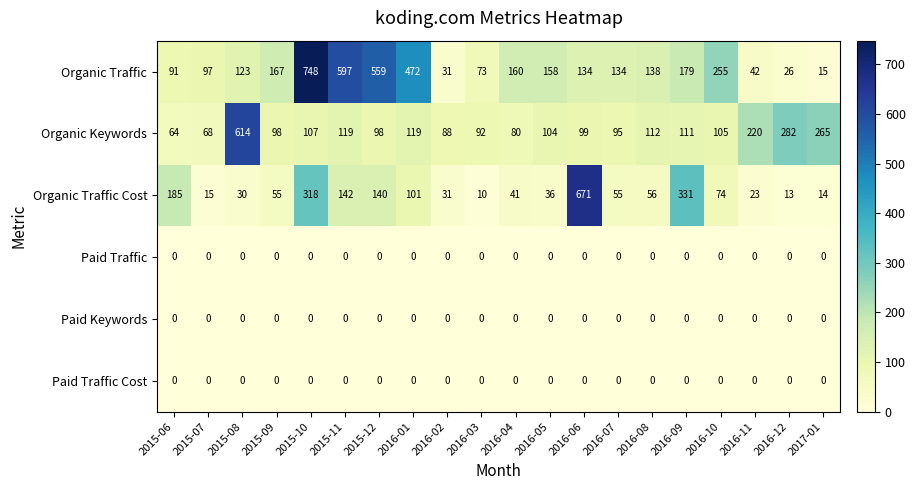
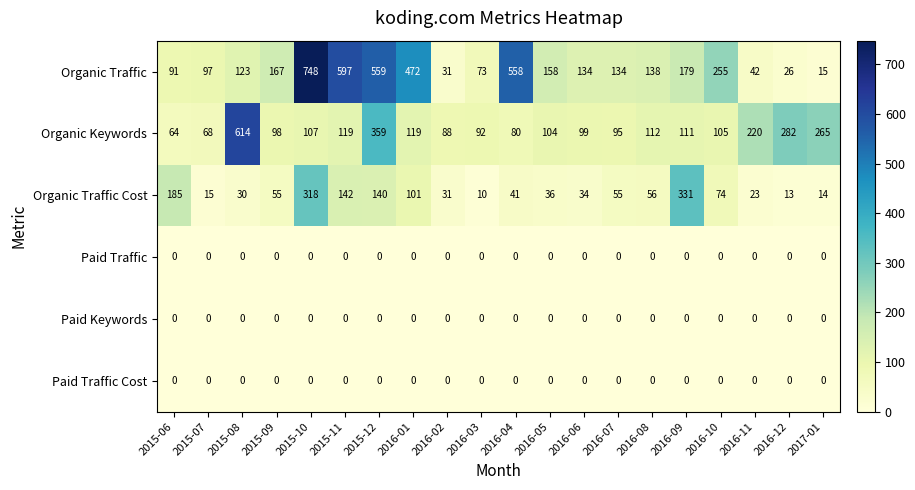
Organic Traffic, 2016-04: 160 -> 558
Organic Keywords, 2015-12: 98 -> 359
Organic Traffic Cost, 2016-06: 671 -> 34
